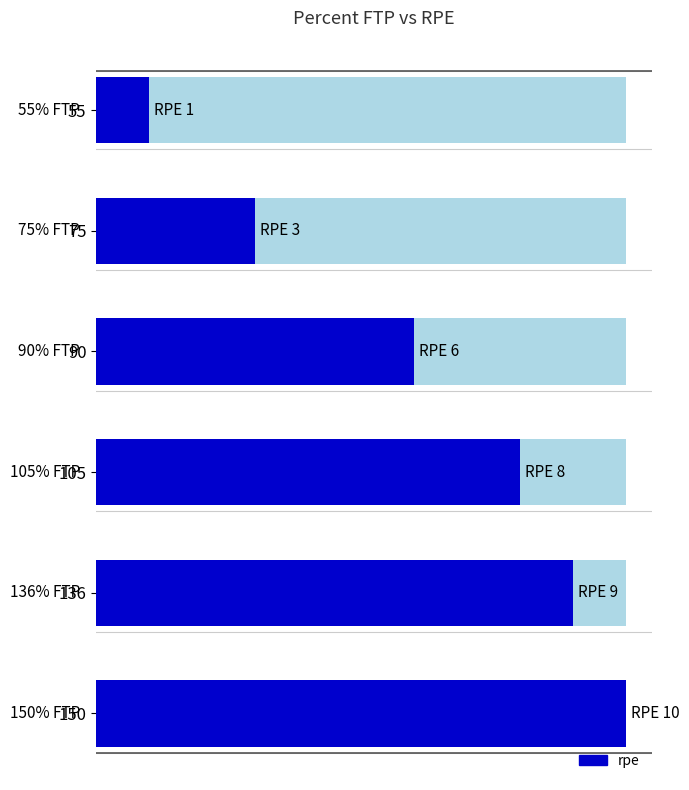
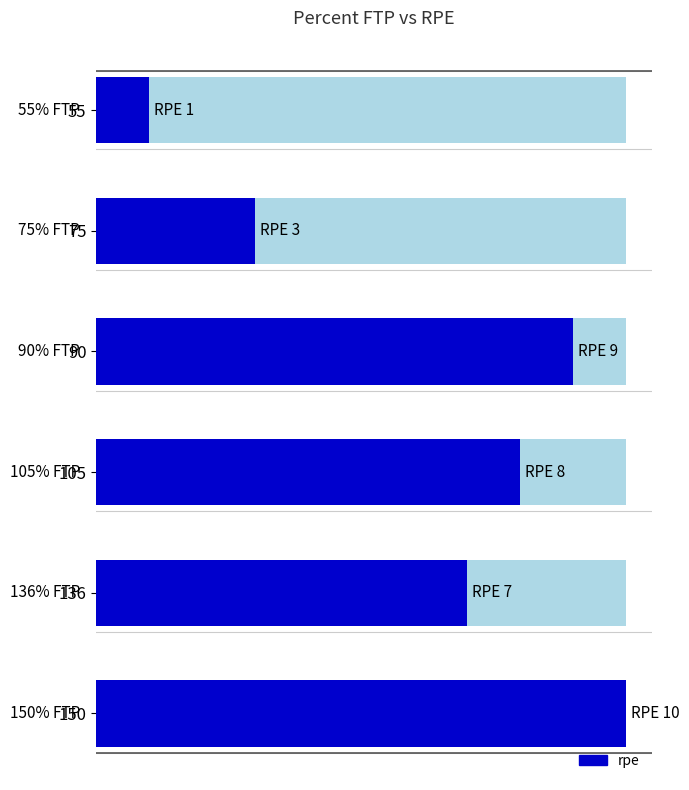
rpe, 90: 6 -> 9
rpe, 136: 9 -> 7
